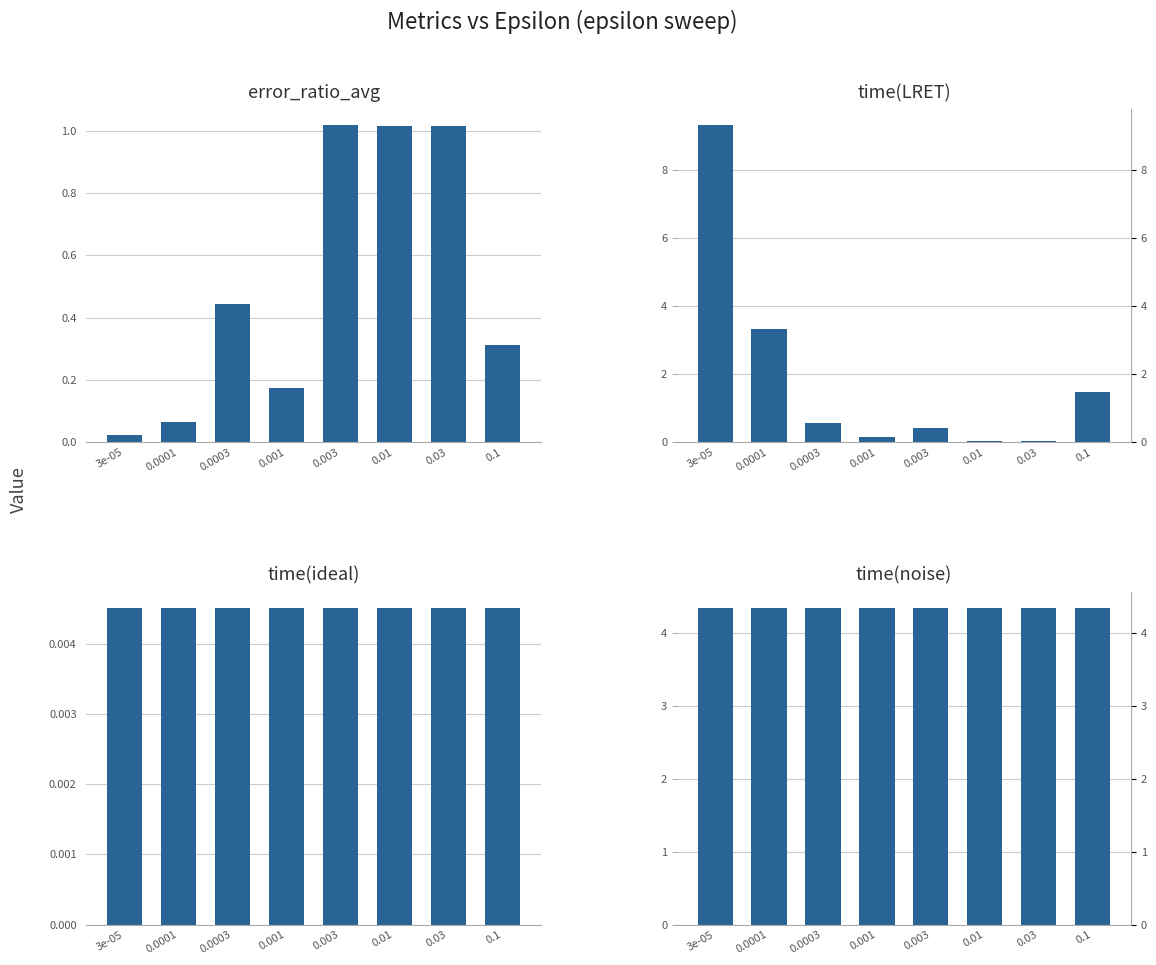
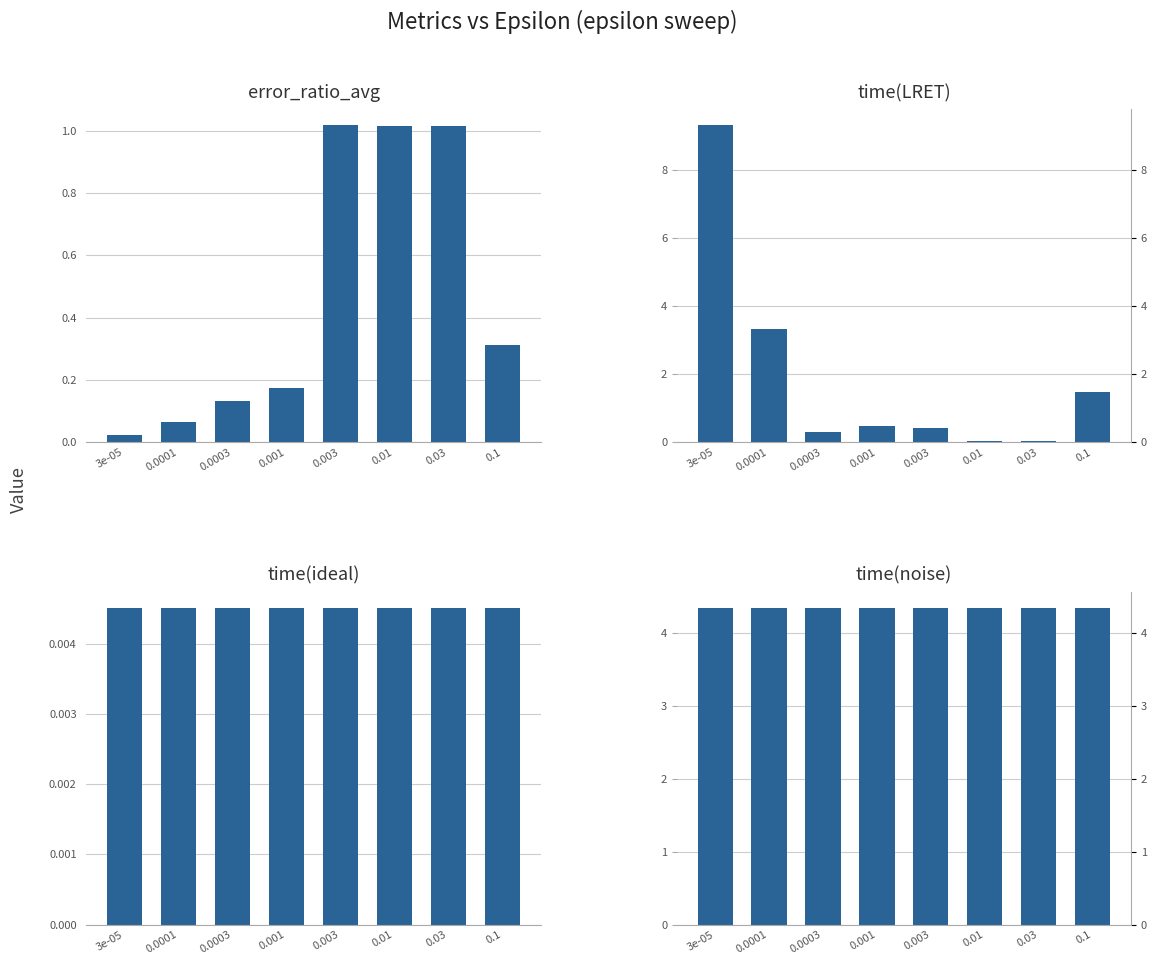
error_ratio_avg, 0.0003: 0.44 -> 0.13
time(LRET), 0.0003: 0.6 -> 0.3
time(LRET), 0.001: 0.2 -> 0.5
